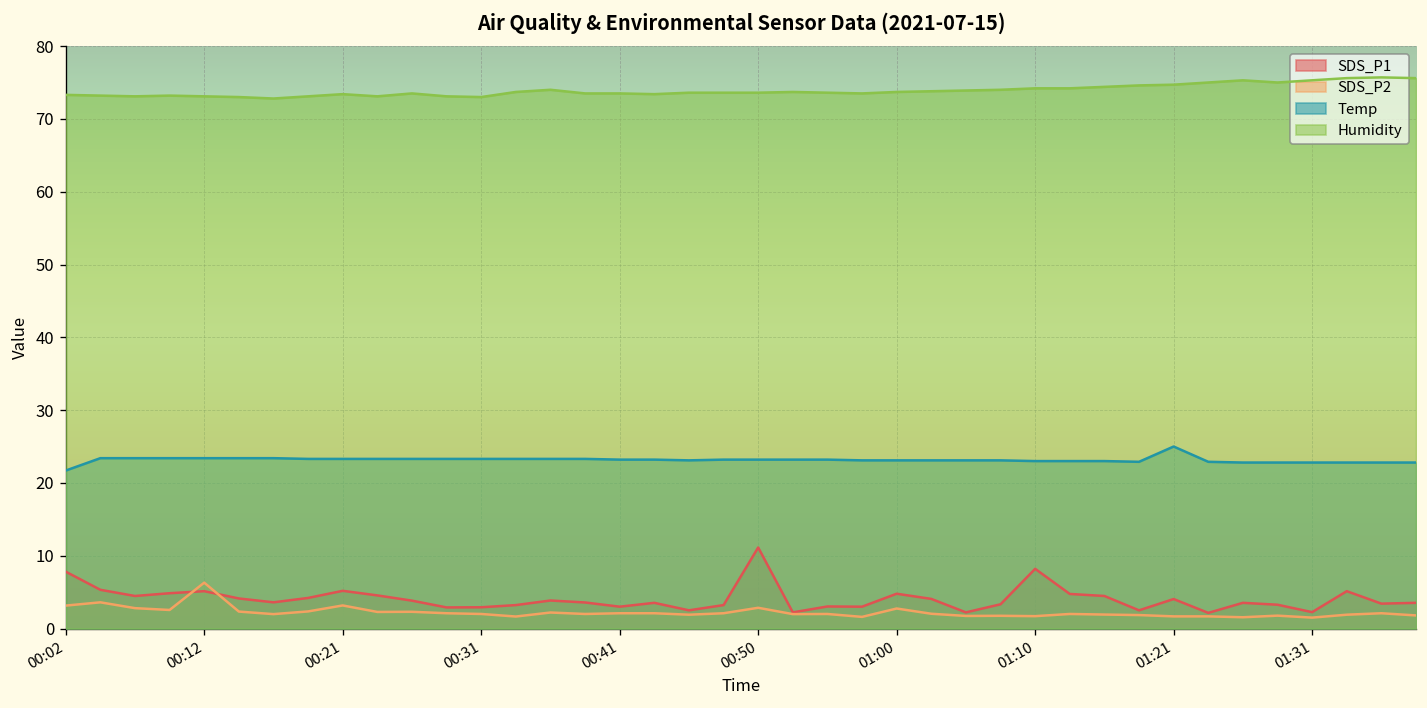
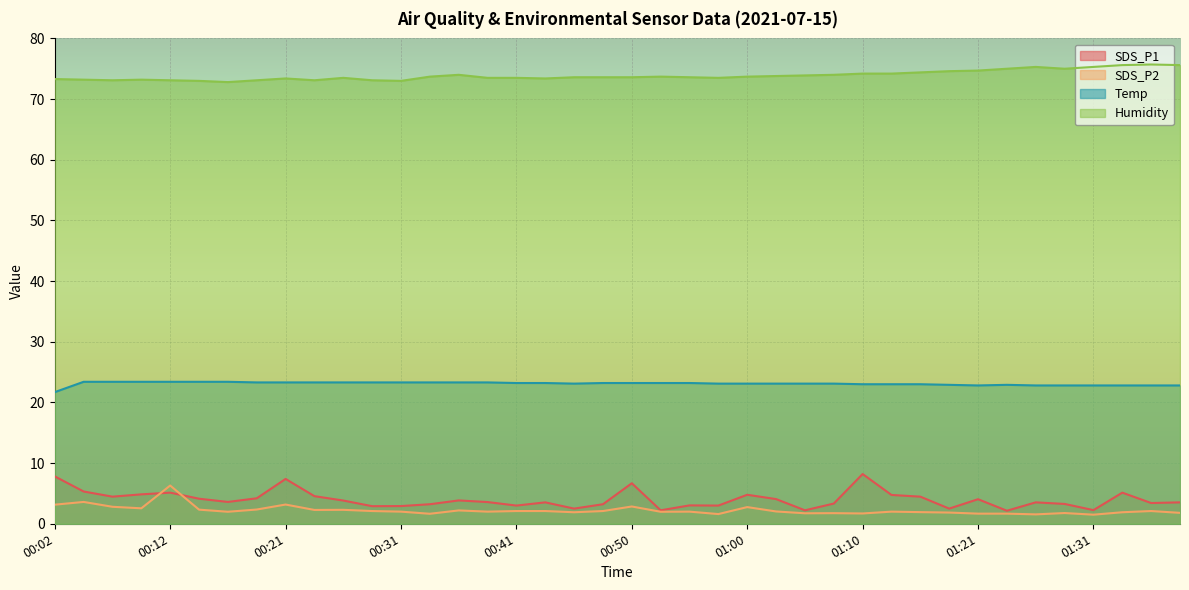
SDS_P1, 00:21: 5 -> 7
SDS_P1, 00:50: 11 -> 7
Temp, 01:21: 25 -> 23
